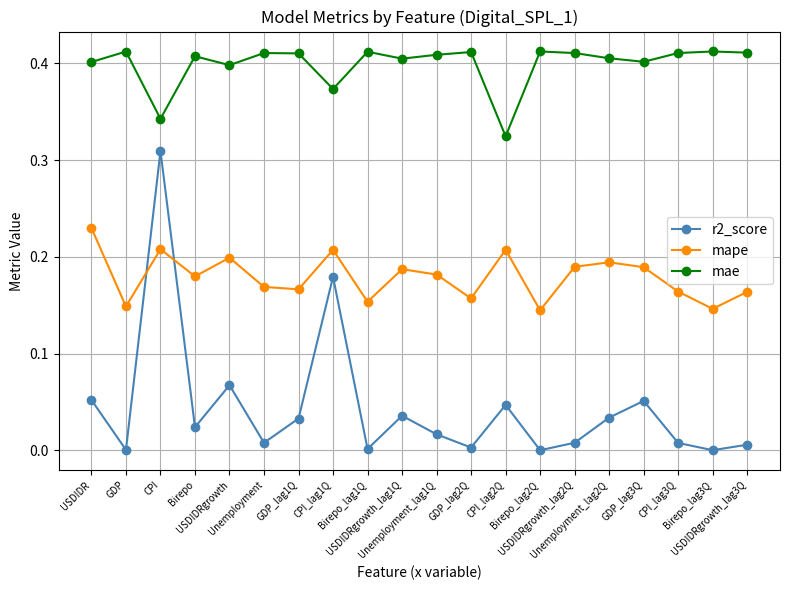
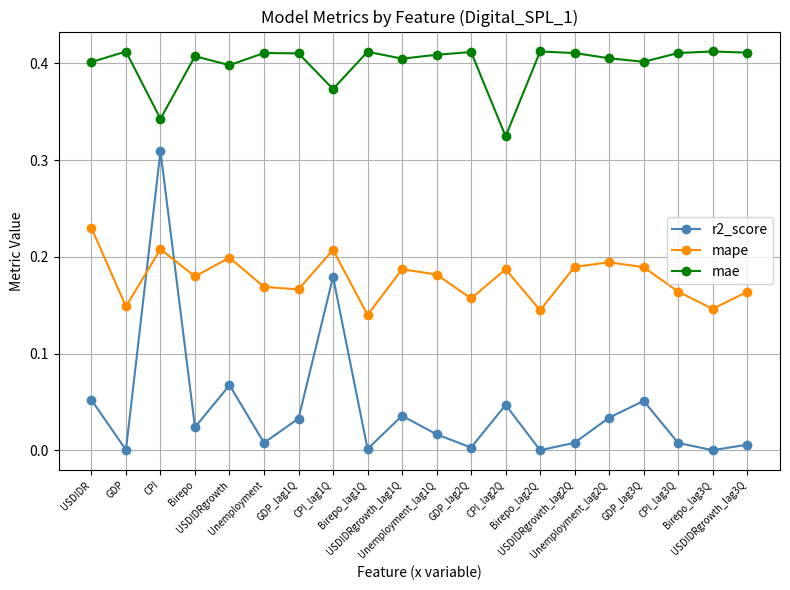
mape, Birepo_lag1Q: 0.15 -> 0.14
mape, CPI_lag2Q: 0.21 -> 0.19
